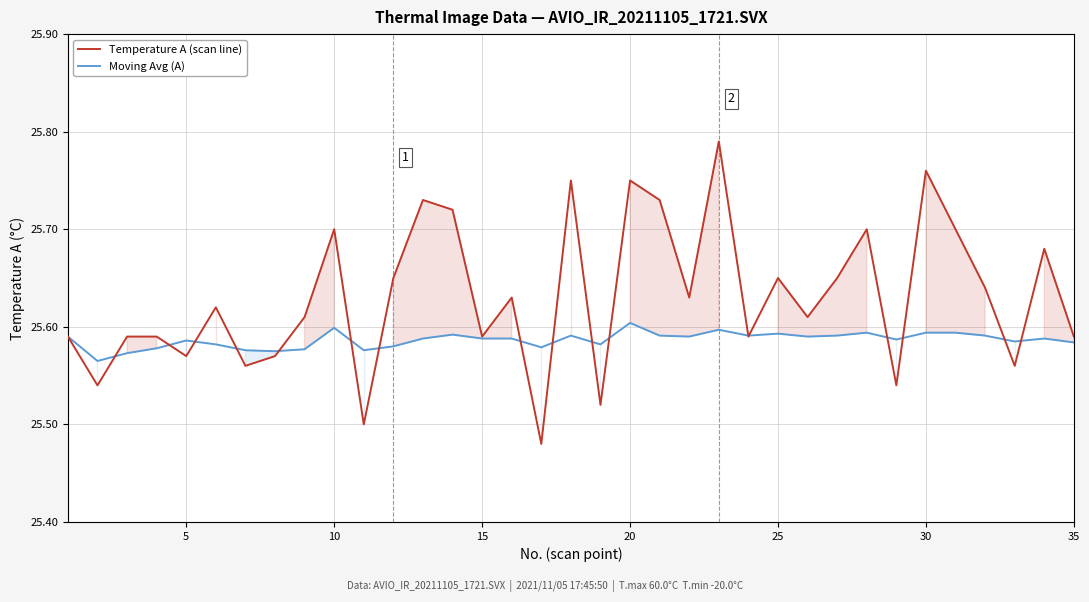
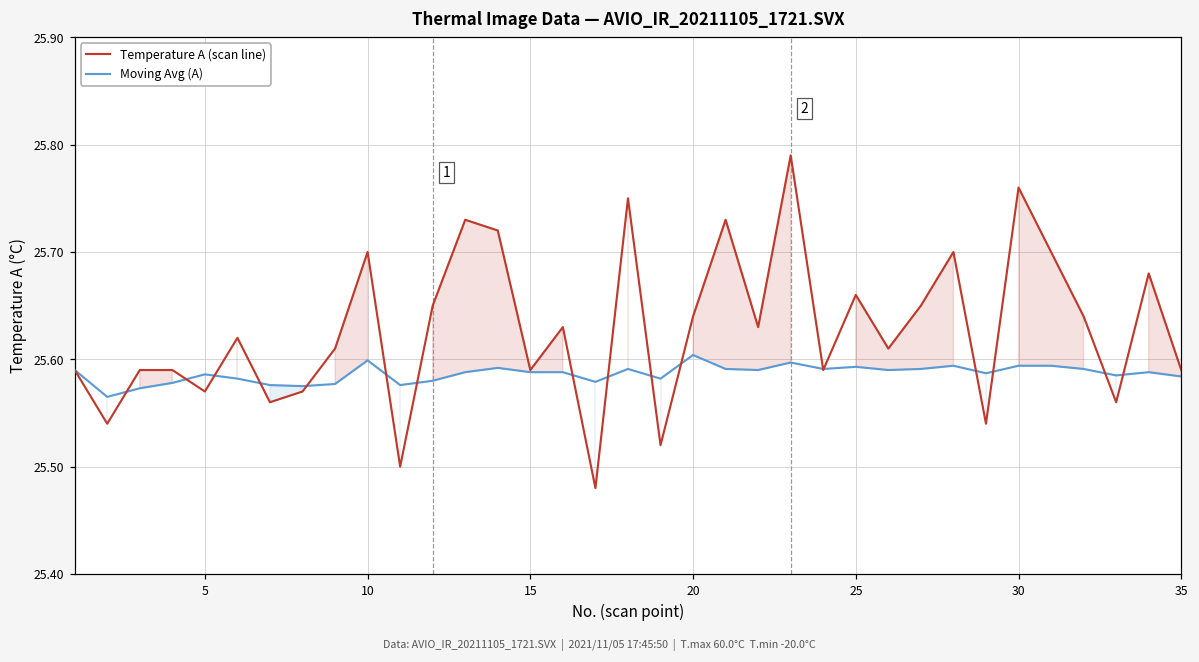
Temperature A (scan line), 20: 25.75 -> 25.64
Temperature A (scan line), 25: 25.65 -> 25.66
